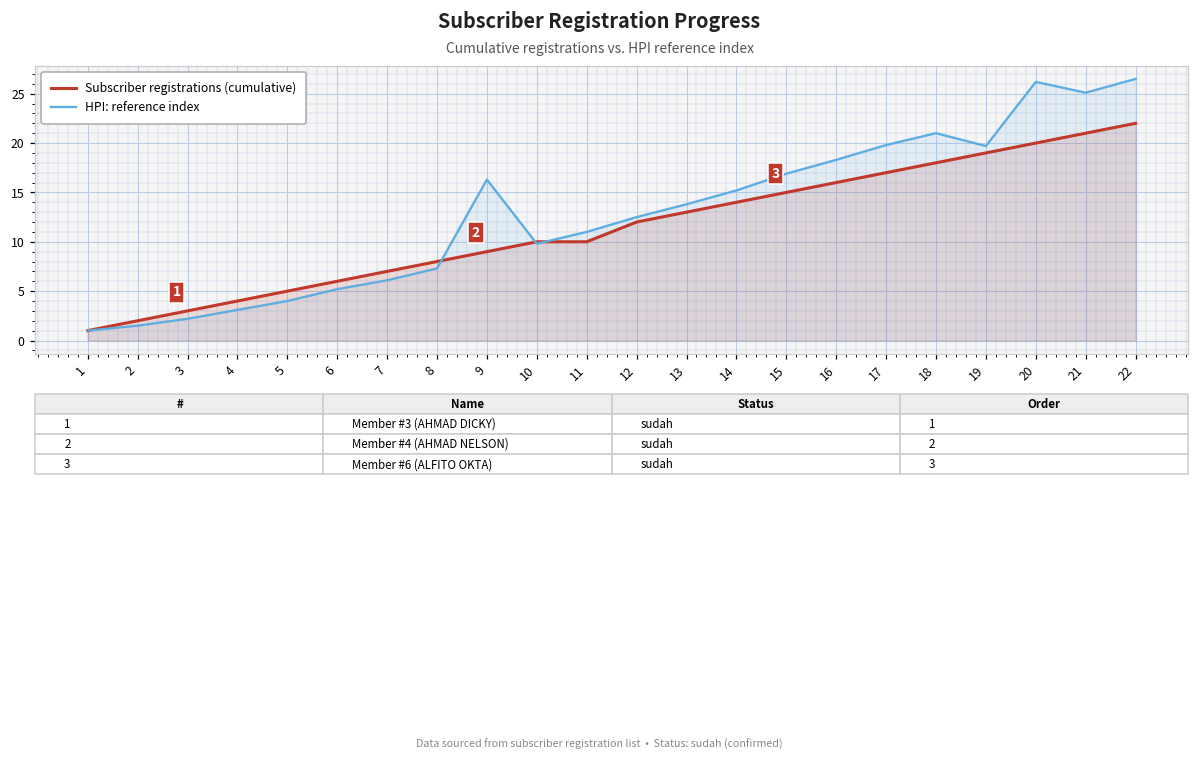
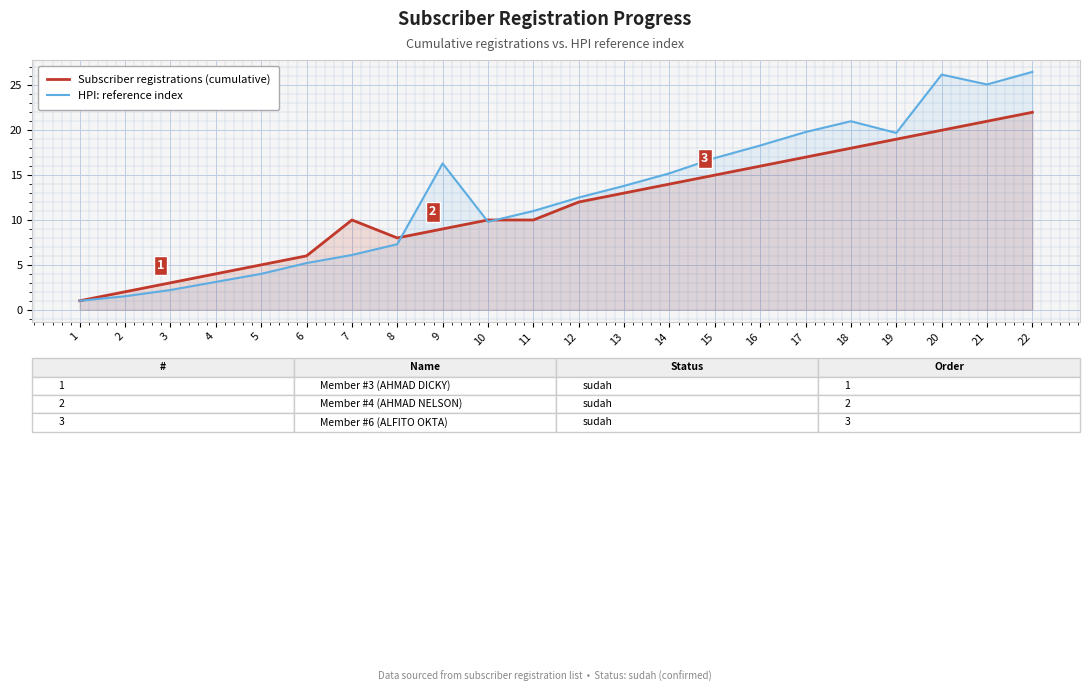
Subscriber registrations (cumulative), 7: 7 -> 10
